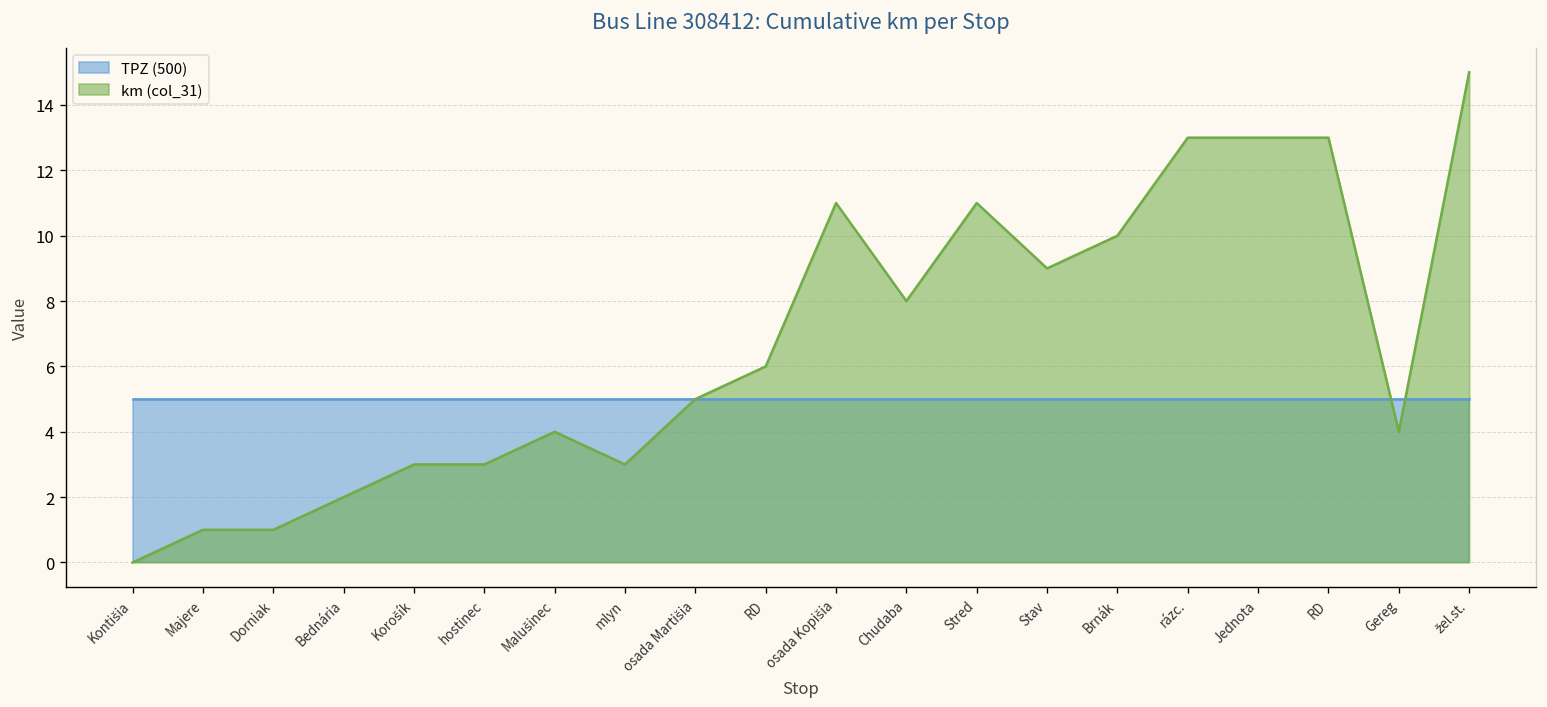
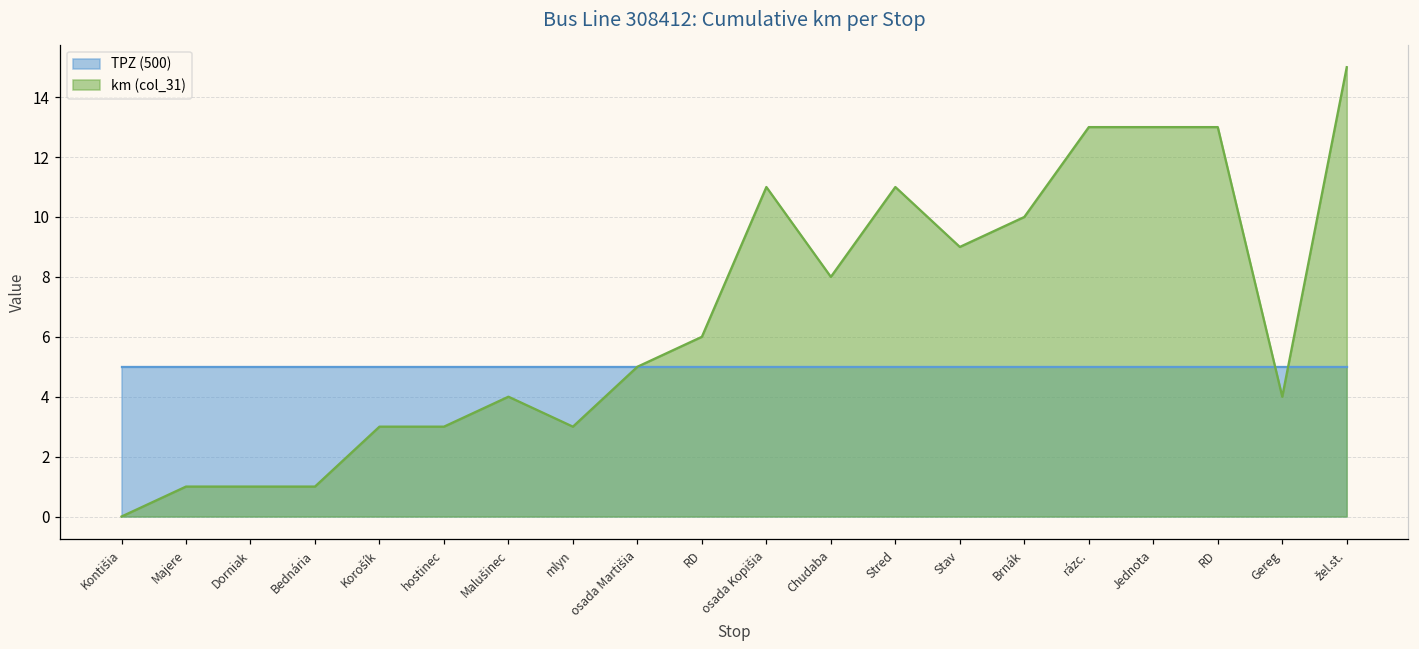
km (col_31), Bednária: 2 -> 1
